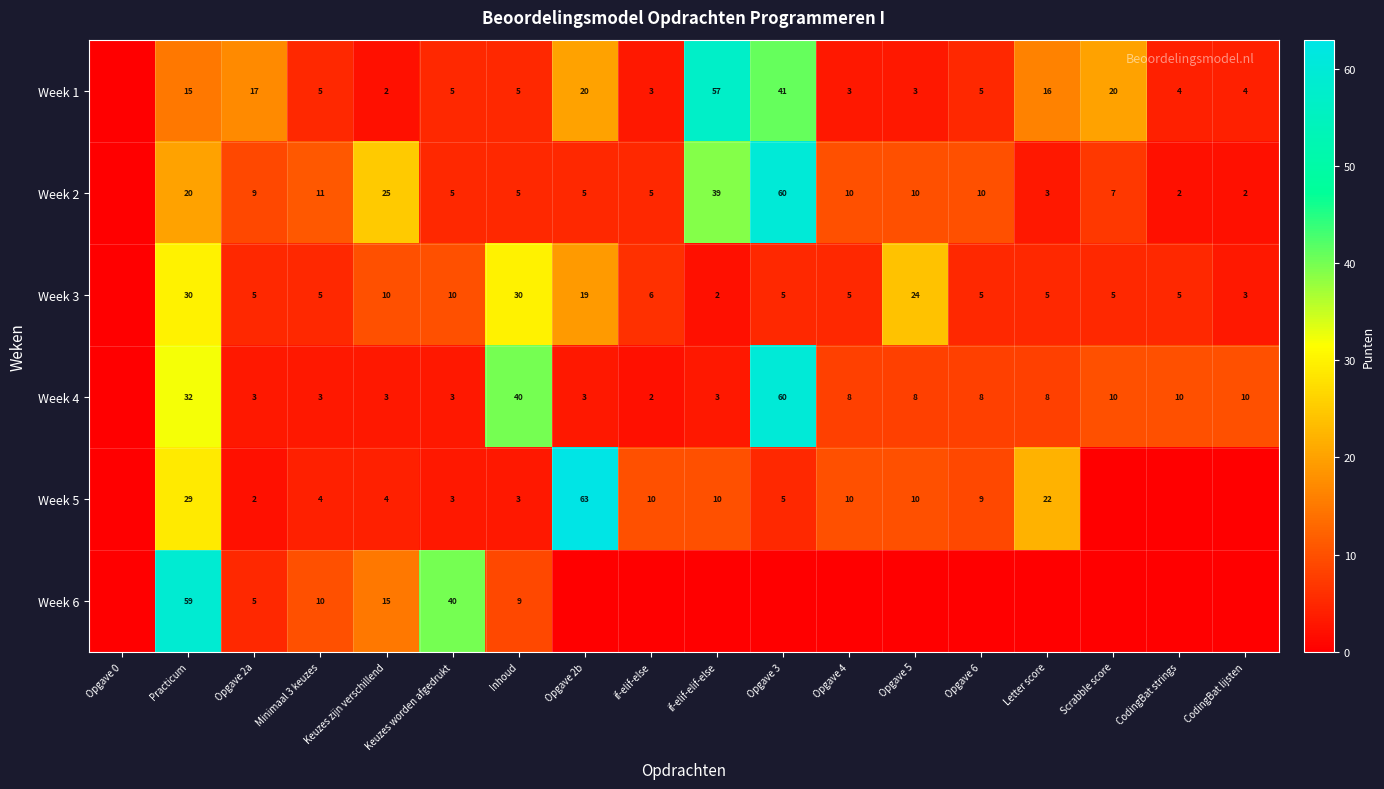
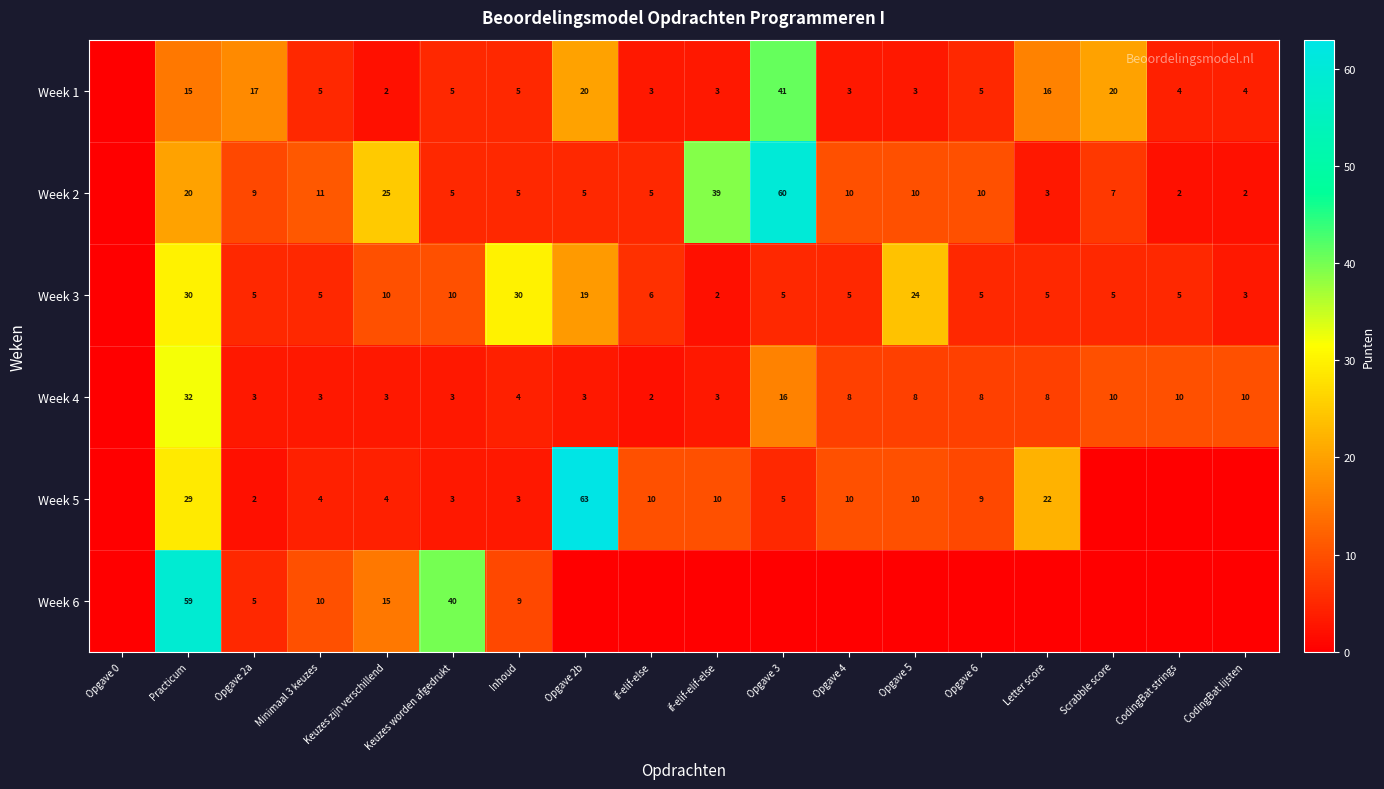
Week 1, if-elif-elif-else: 57 -> 3
Week 4, Inhoud: 40 -> 4
Week 4, Opgave 3: 60 -> 16
